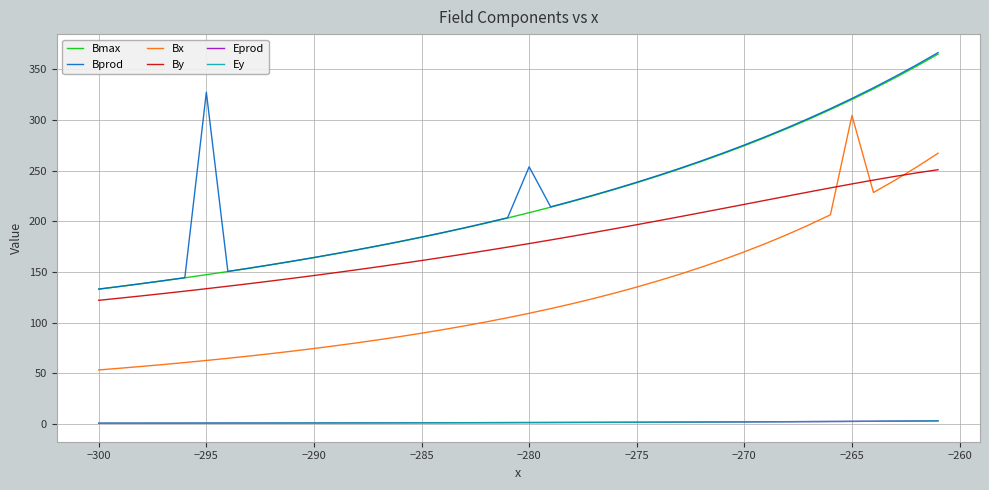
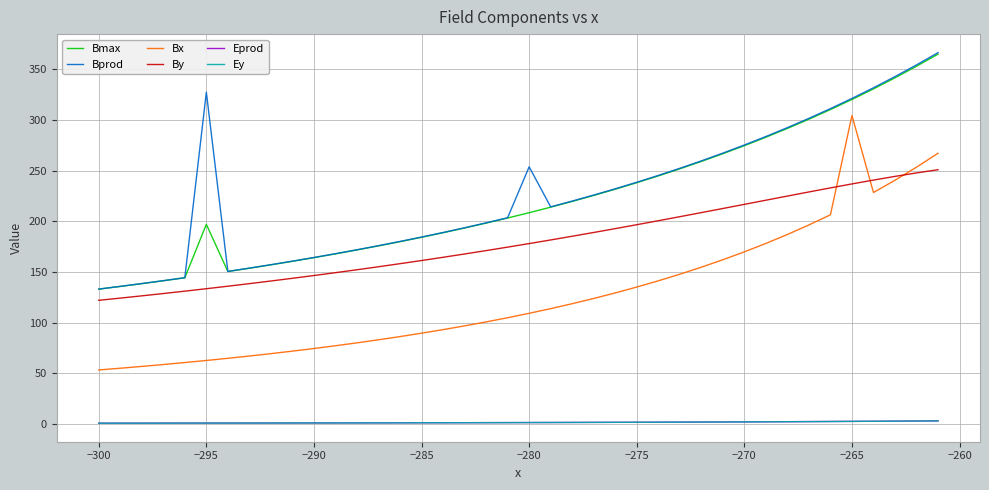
Bmax, −295: 147 -> 197
